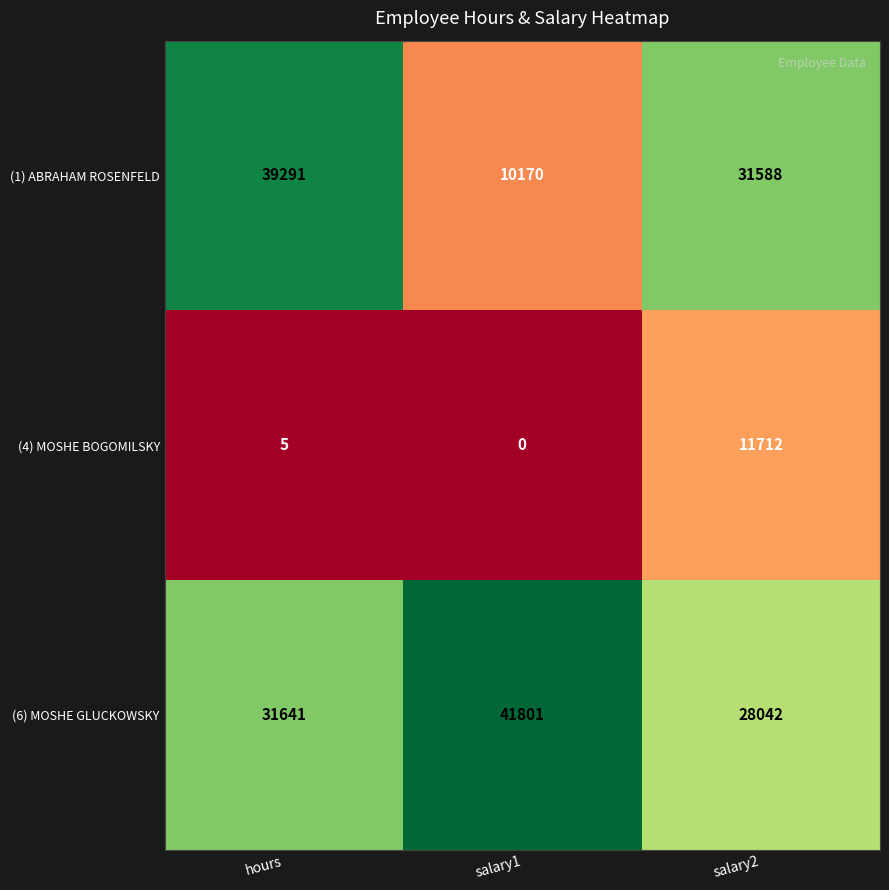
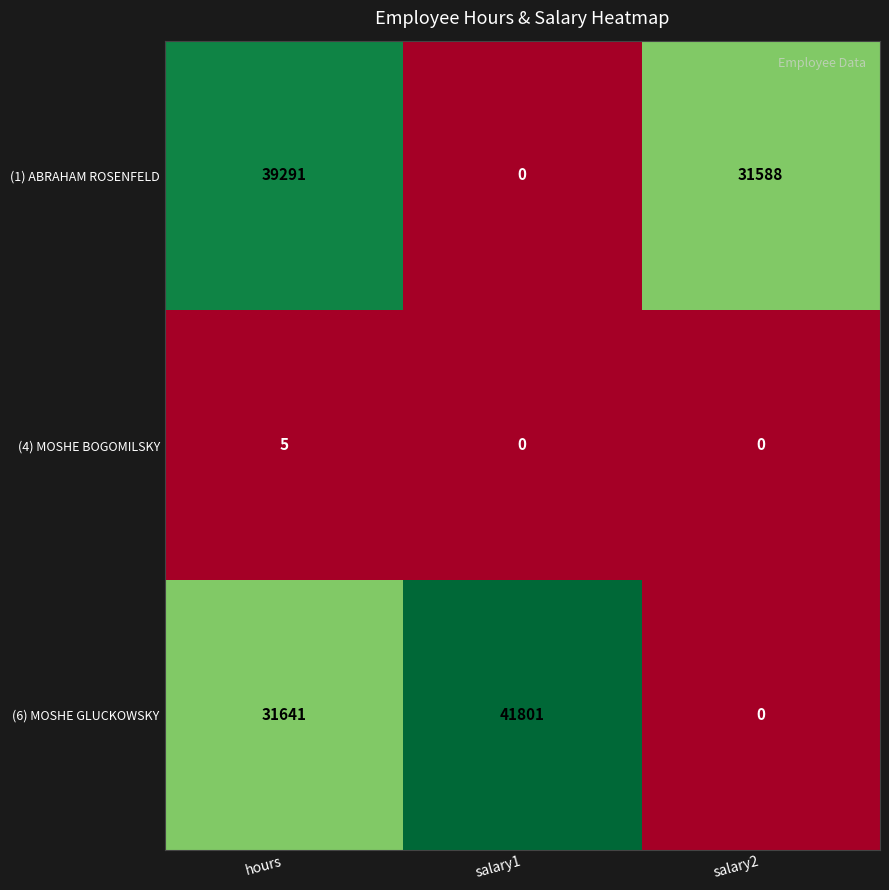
(1) ABRAHAM ROSENFELD, salary1: 10170 -> 0
(4) MOSHE BOGOMILSKY, salary2: 11712 -> 0
(6) MOSHE GLUCKOWSKY, salary2: 28042 -> 0
